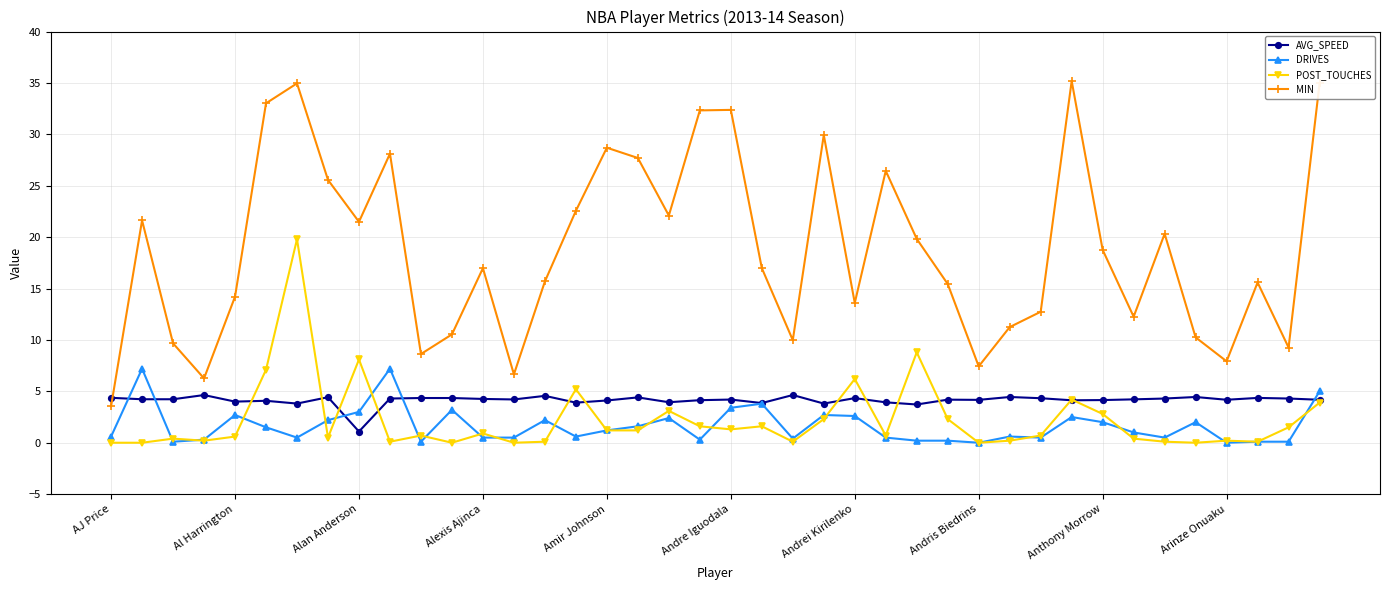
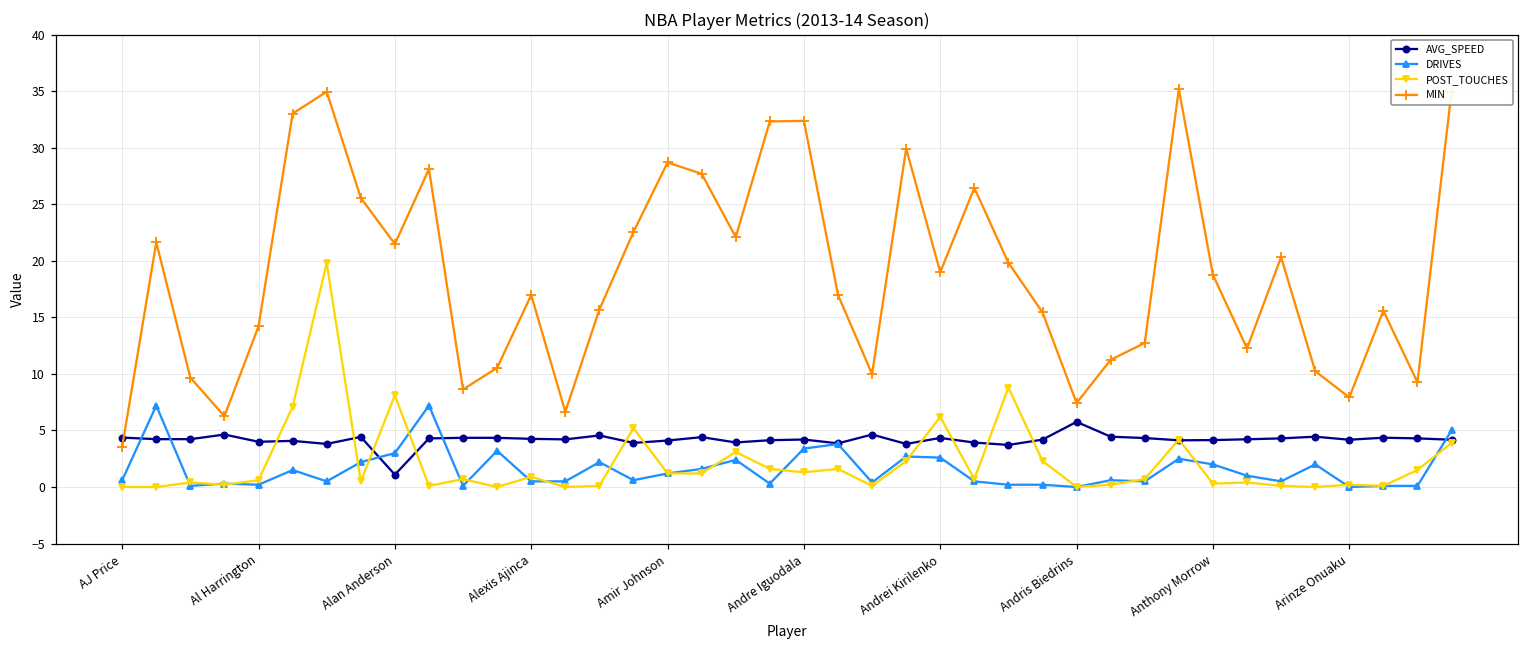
DRIVES, Al Harrington: 2.7 -> 0.2
MIN, Andrei Kirilenko: 13.6 -> 19.0
AVG_SPEED, Andris Biedrins: 4.2 -> 5.8
POST_TOUCHES, Anthony Morrow: 2.8 -> 0.3
